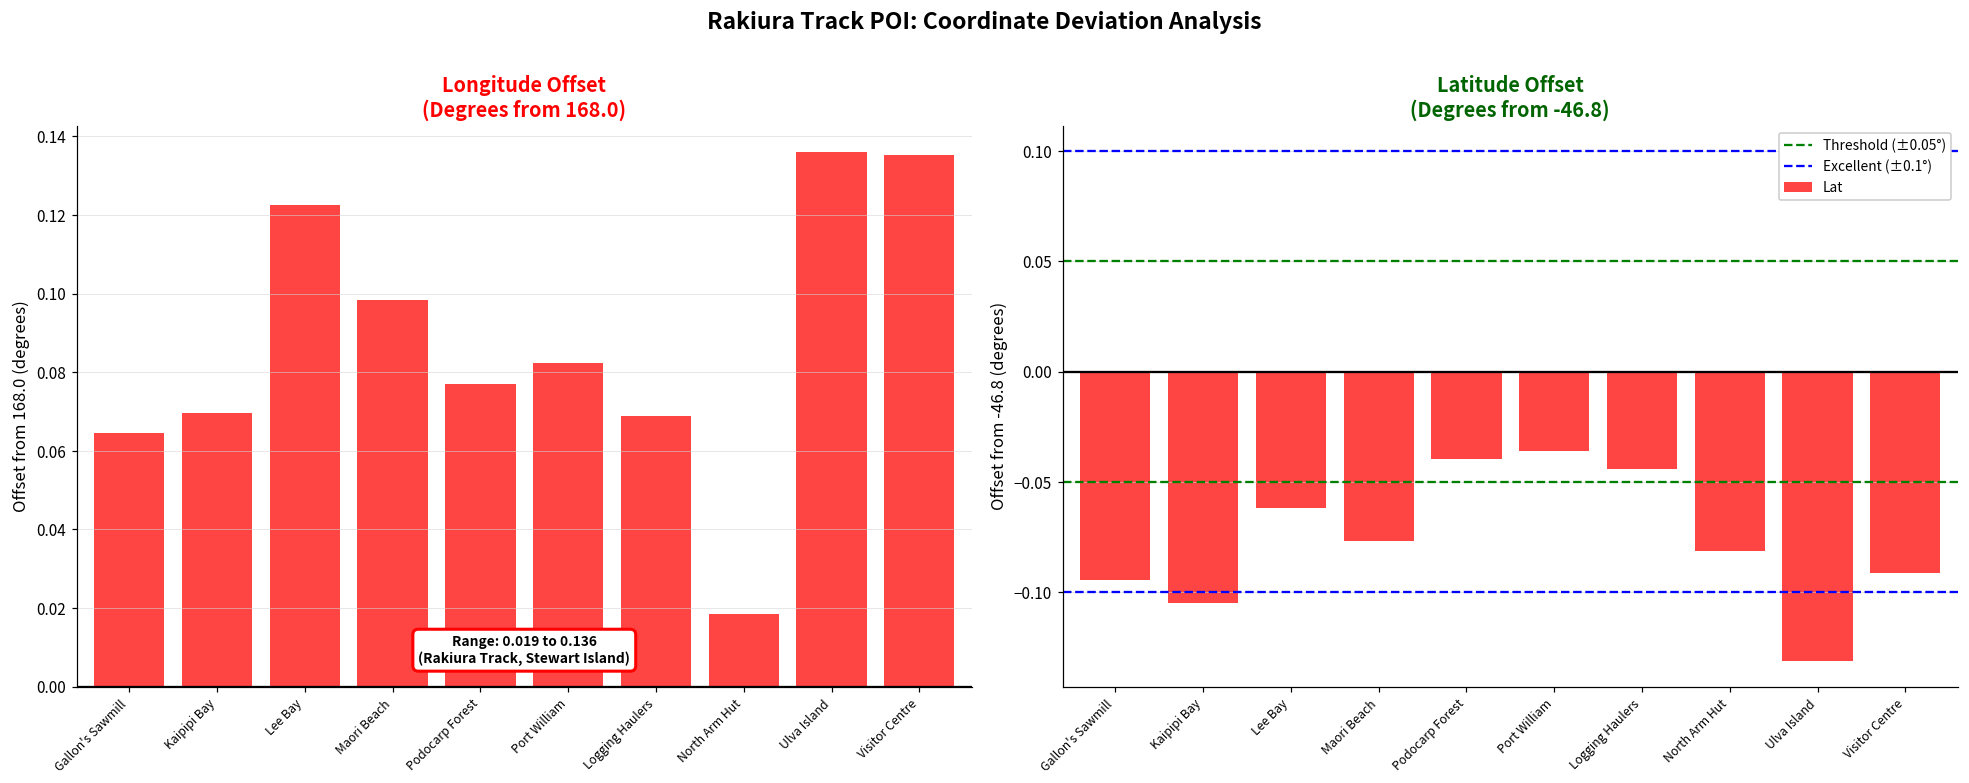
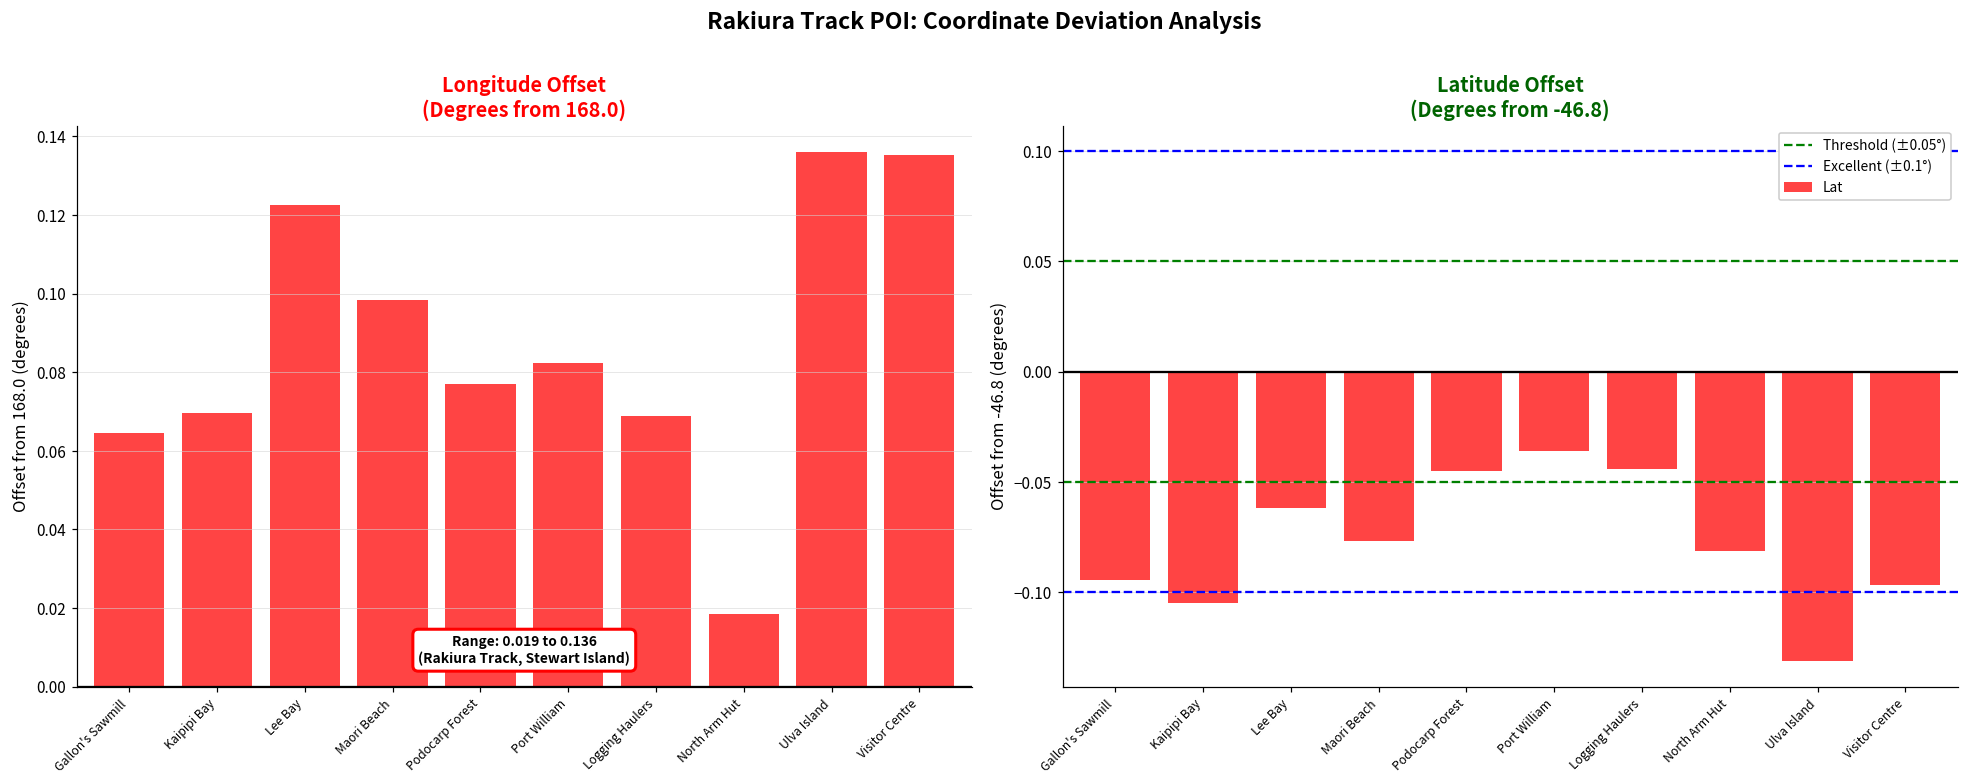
Latitude Offset (Degrees from -46.8), Podocarp Forest: -0.039 -> -0.045
Latitude Offset (Degrees from -46.8), Visitor Centre: -0.091 -> -0.097
